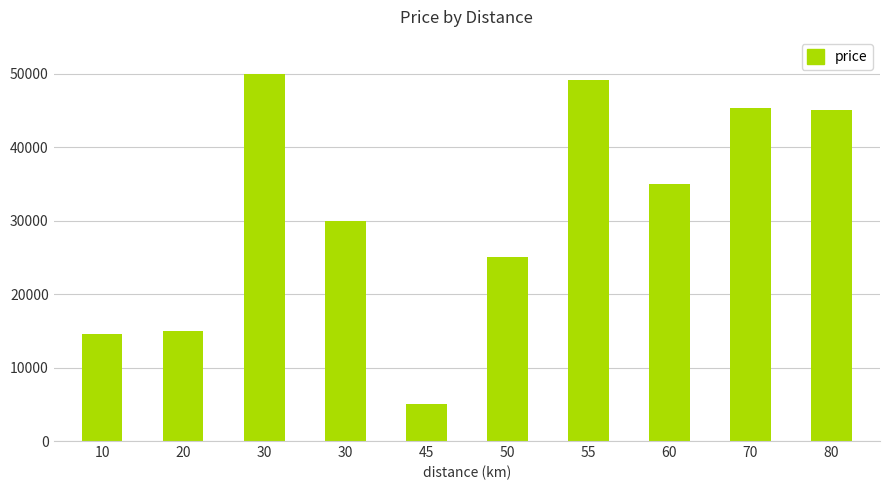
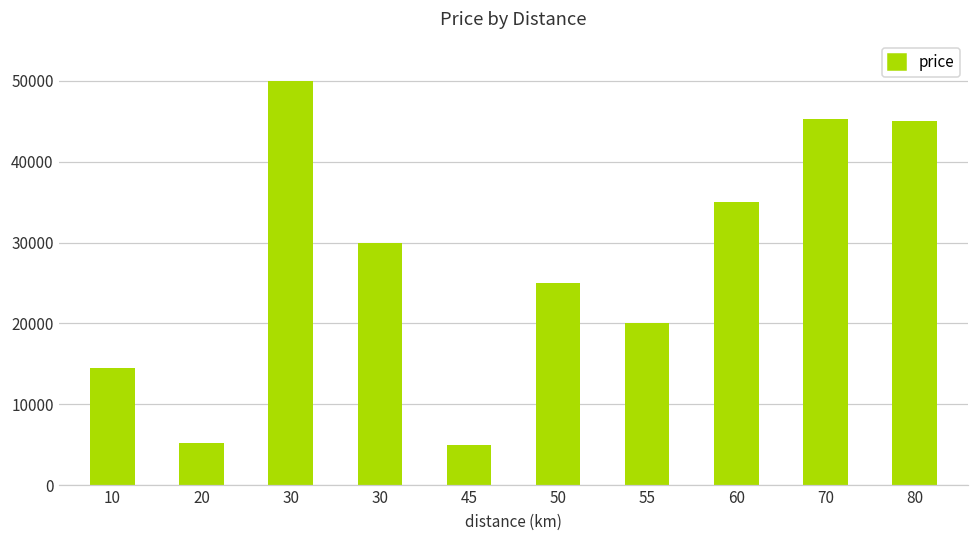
20: 15000 -> 5000
55: 49000 -> 20000
